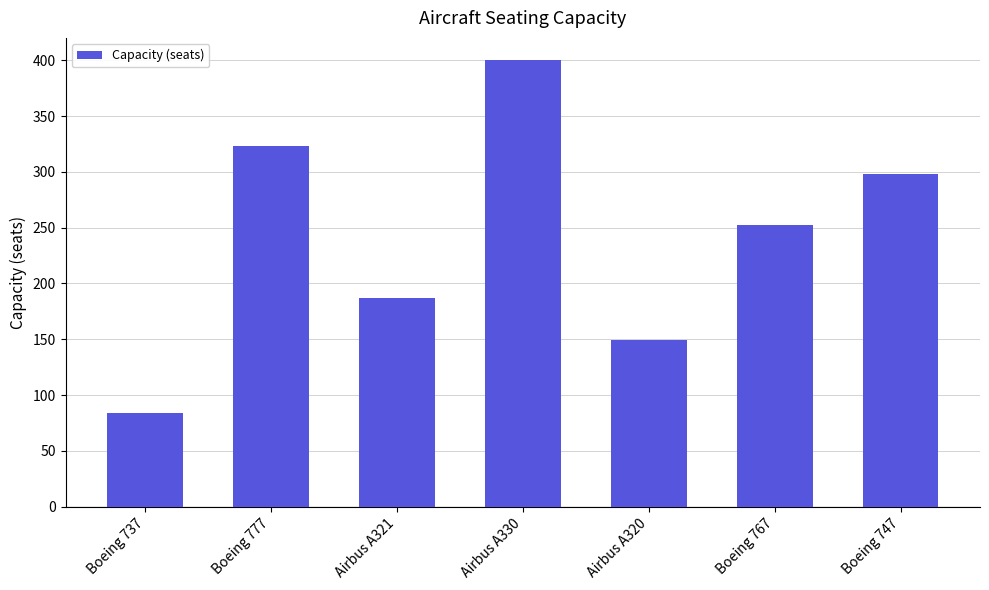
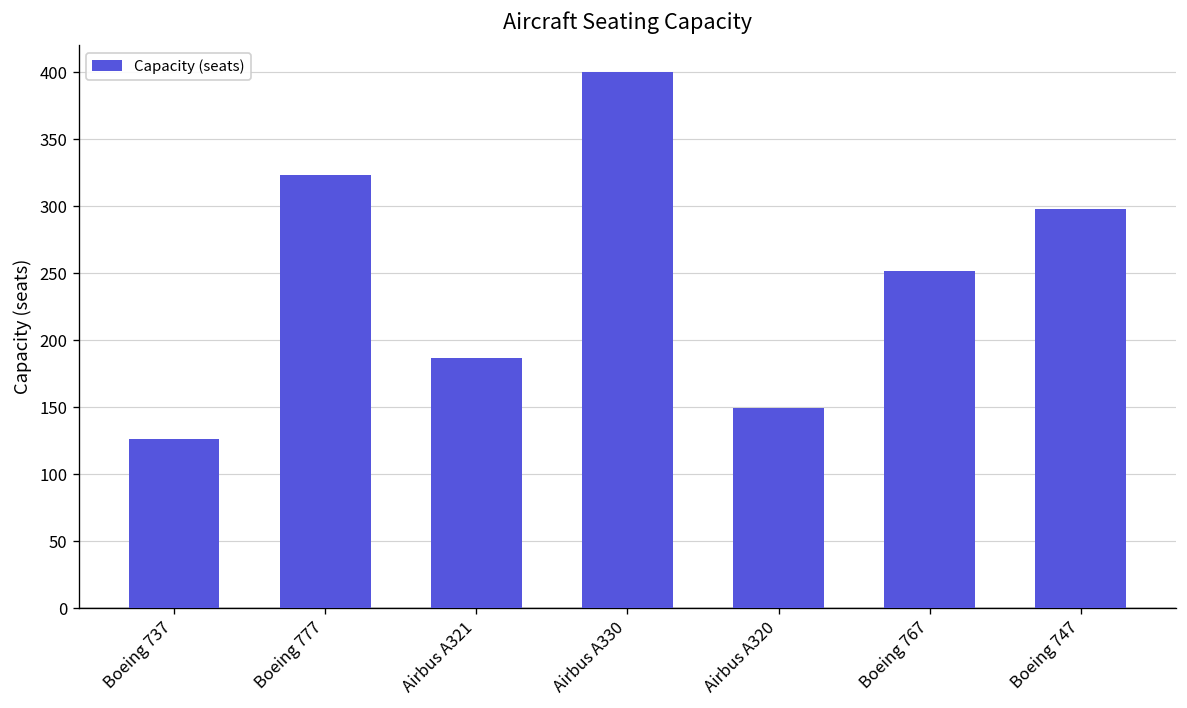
Boeing 737: 84 -> 126
